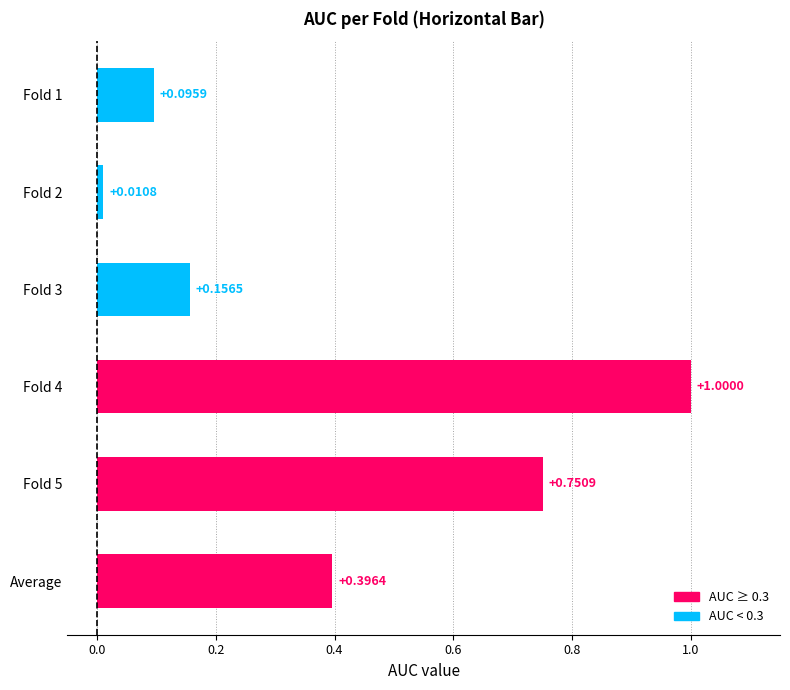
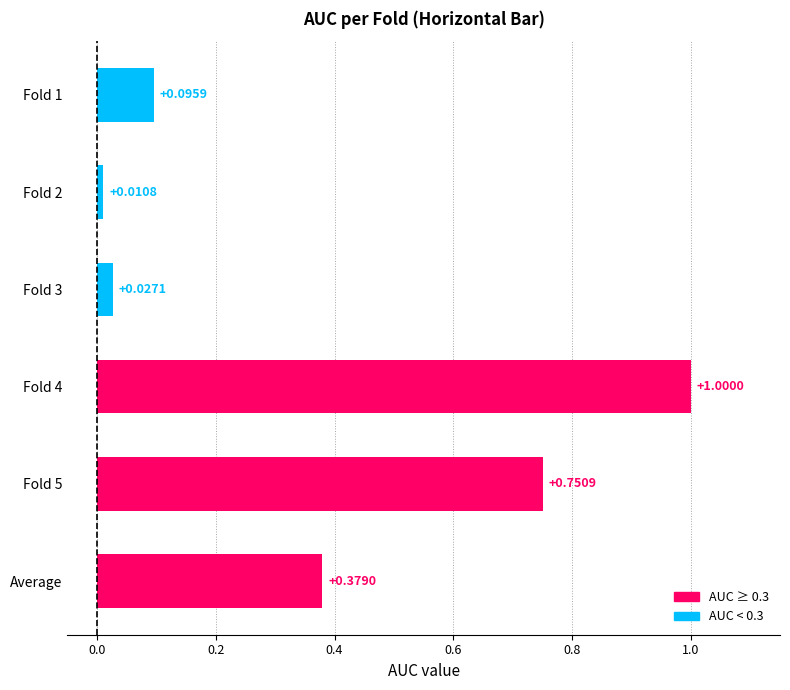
Fold 3: +0.1565 -> +0.0271
Average: +0.3964 -> +0.3790
